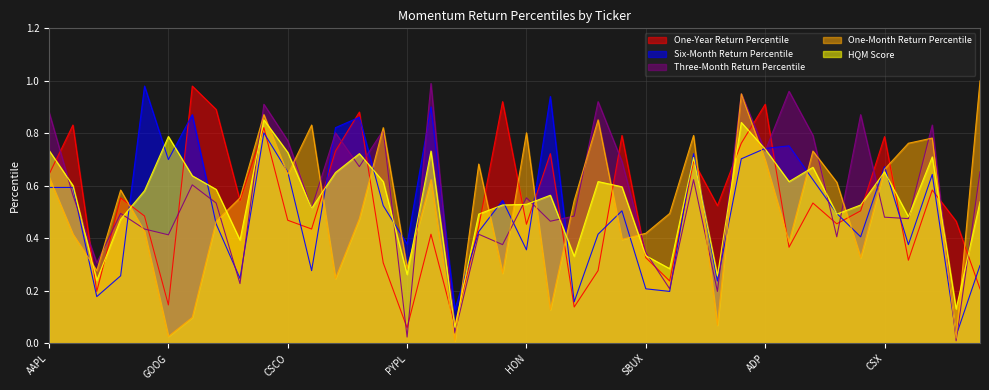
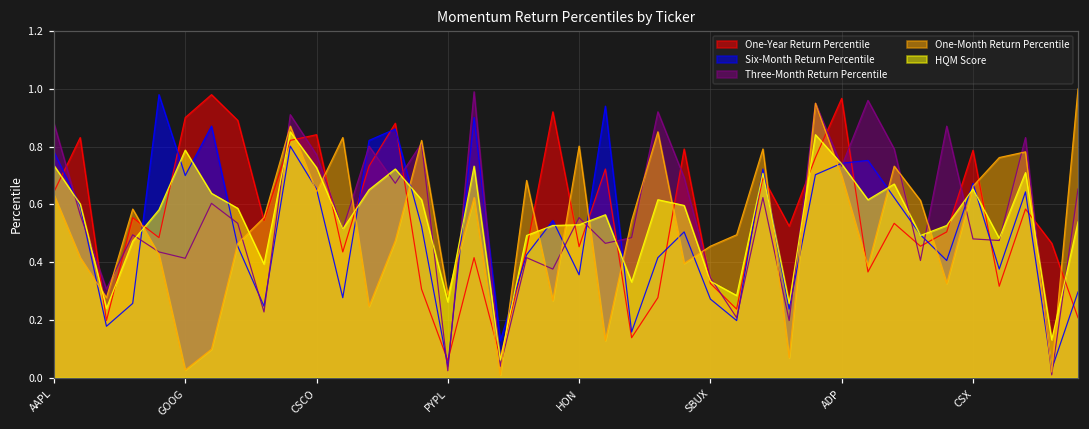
Six-Month Return Percentile, AAPL: 0.59 -> 0.78
One-Year Return Percentile, GOOG: 0.15 -> 0.90
One-Year Return Percentile, CSCO: 0.47 -> 0.84
Six-Month Return Percentile, PYPL: 0.38 -> 0.04
Six-Month Return Percentile, SBUX: 0.21 -> 0.27
One-Month Return Percentile, SBUX: 0.42 -> 0.46
One-Year Return Percentile, ADP: 0.91 -> 0.97
